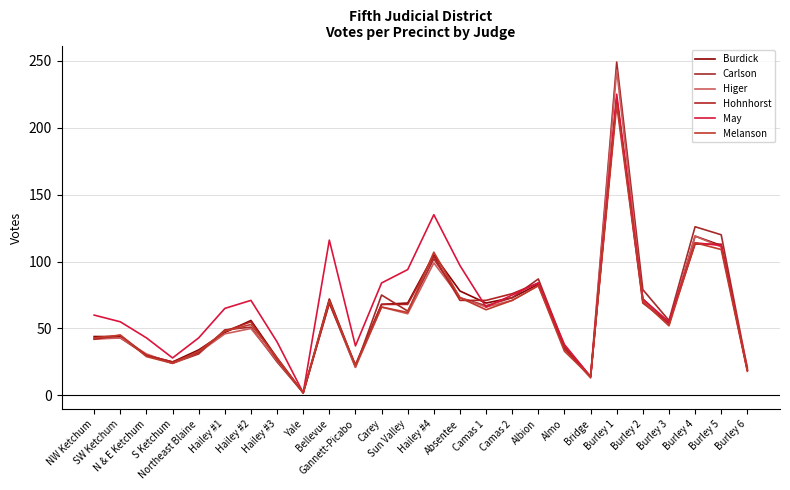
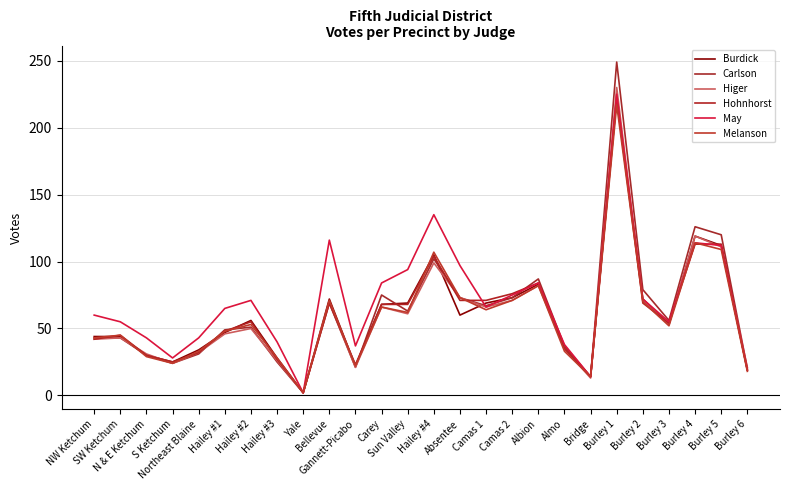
Burdick, Absentee: 78 -> 60
Higer, Burley 1: 243 -> 230
